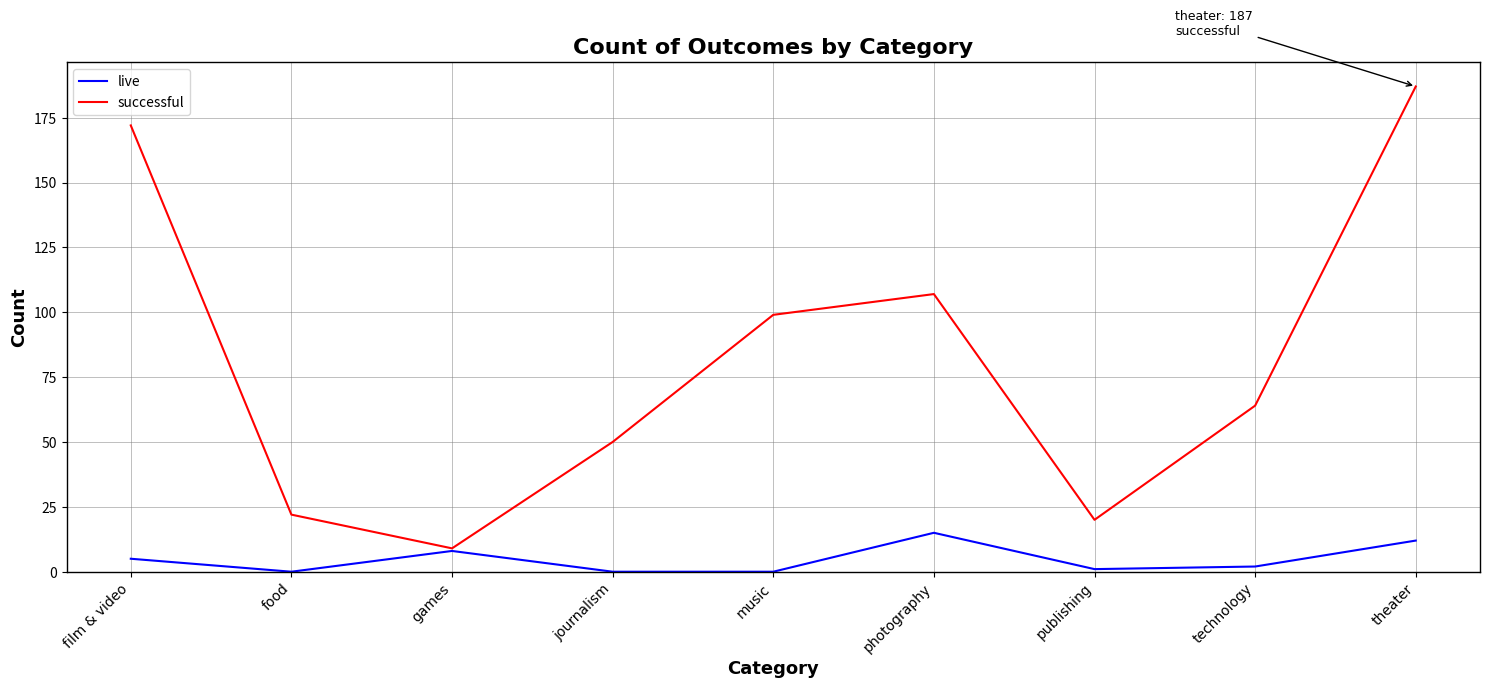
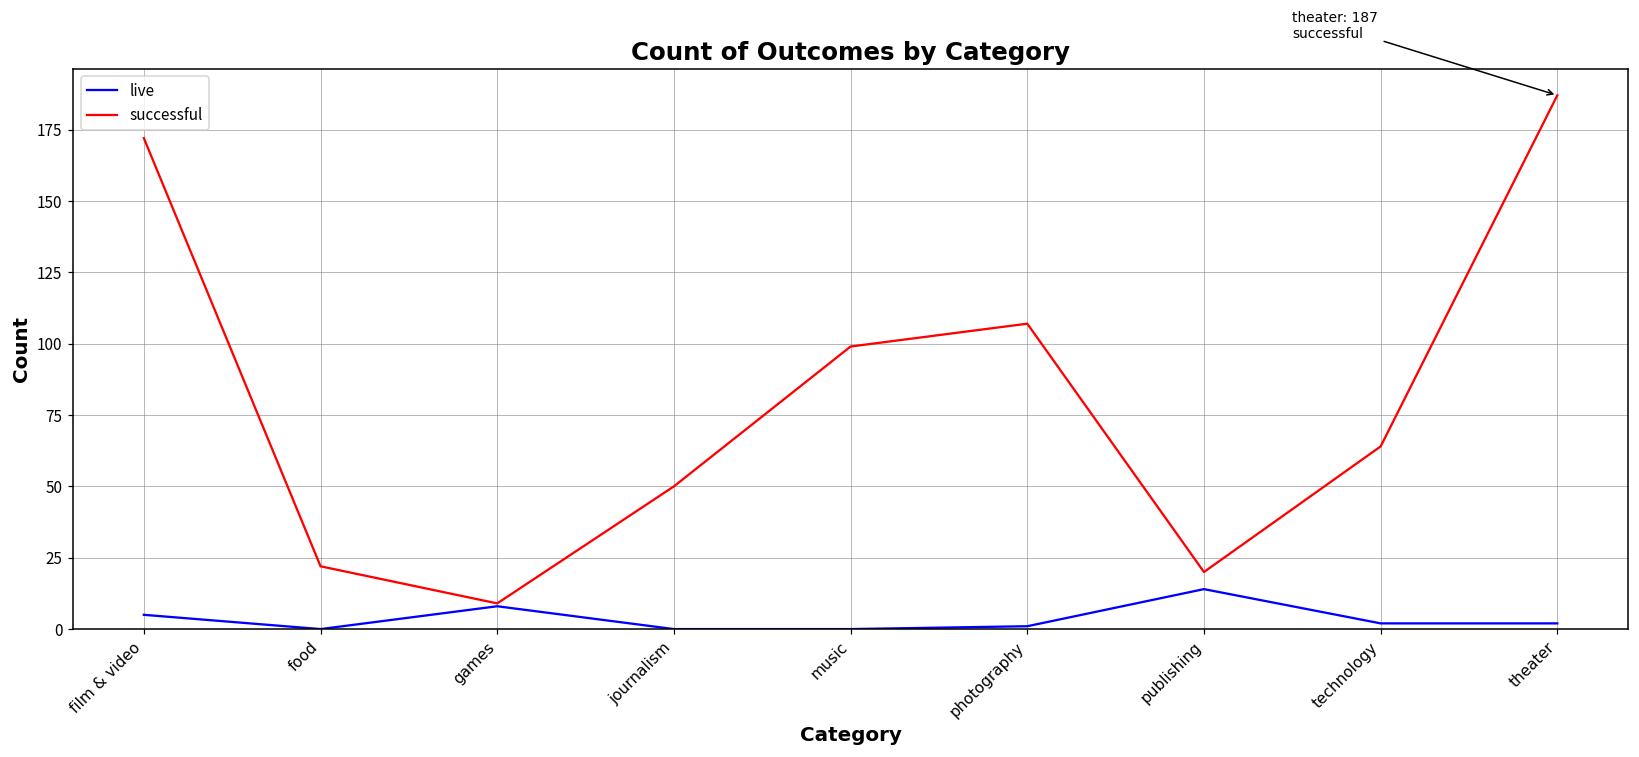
live, photography: 15 -> 1
live, publishing: 1 -> 14
live, theater: 12 -> 2
